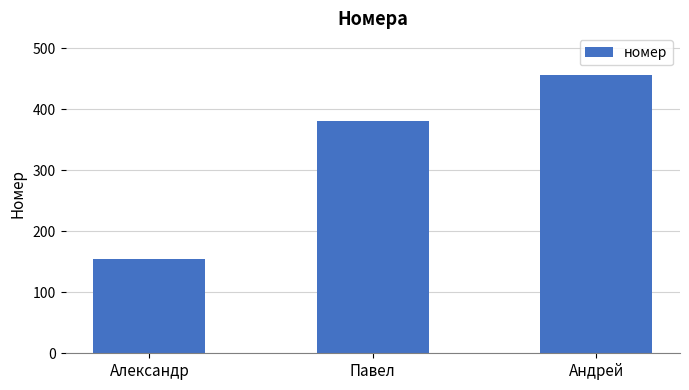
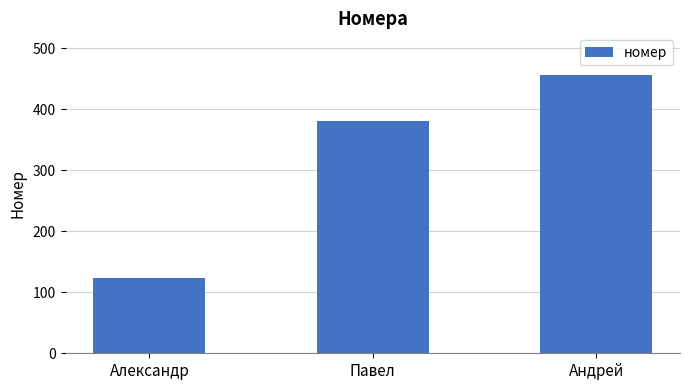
Александр: 160 -> 120
